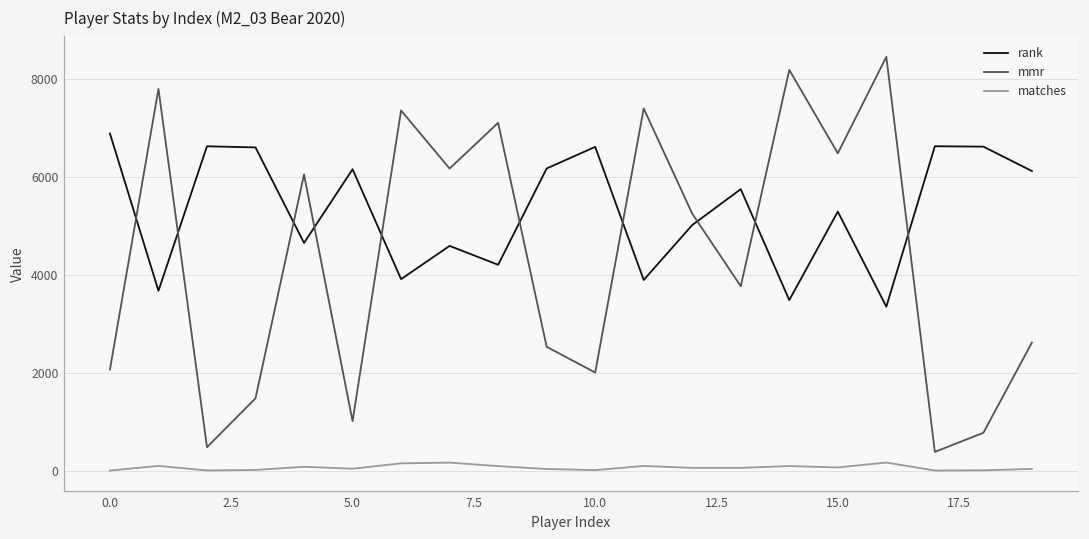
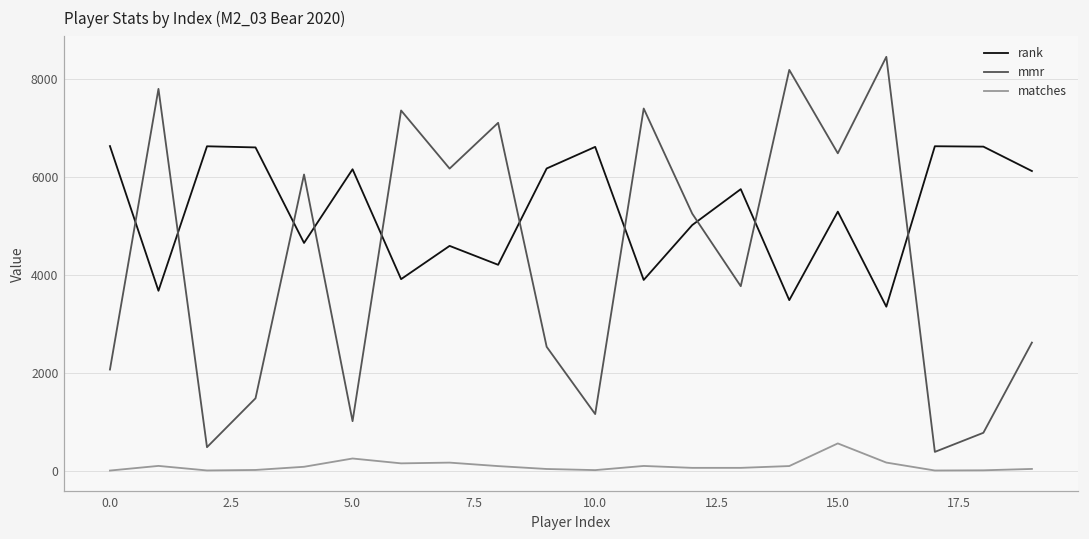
rank, 0.0: 6900 -> 6600
matches, 5.0: 0 -> 200
mmr, 10.0: 2000 -> 1200
matches, 15.0: 100 -> 600
